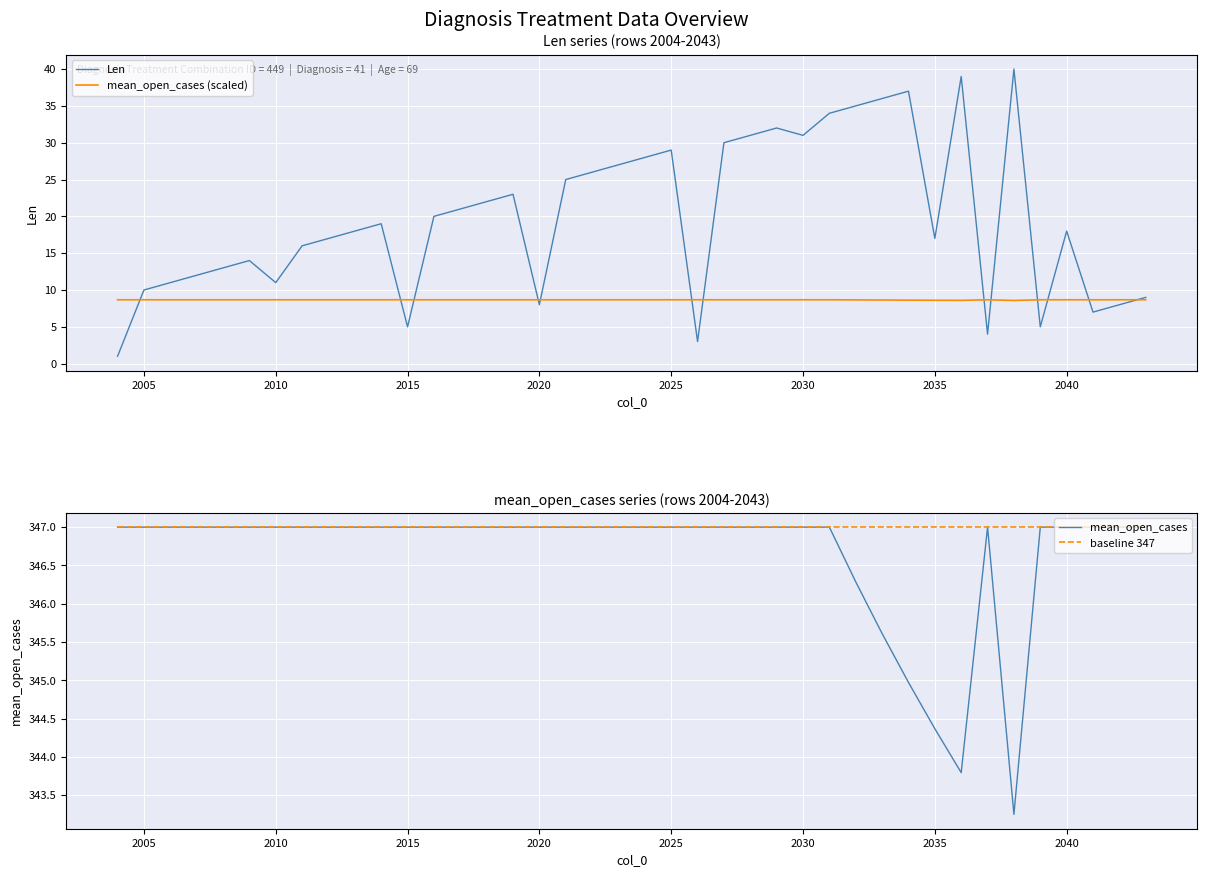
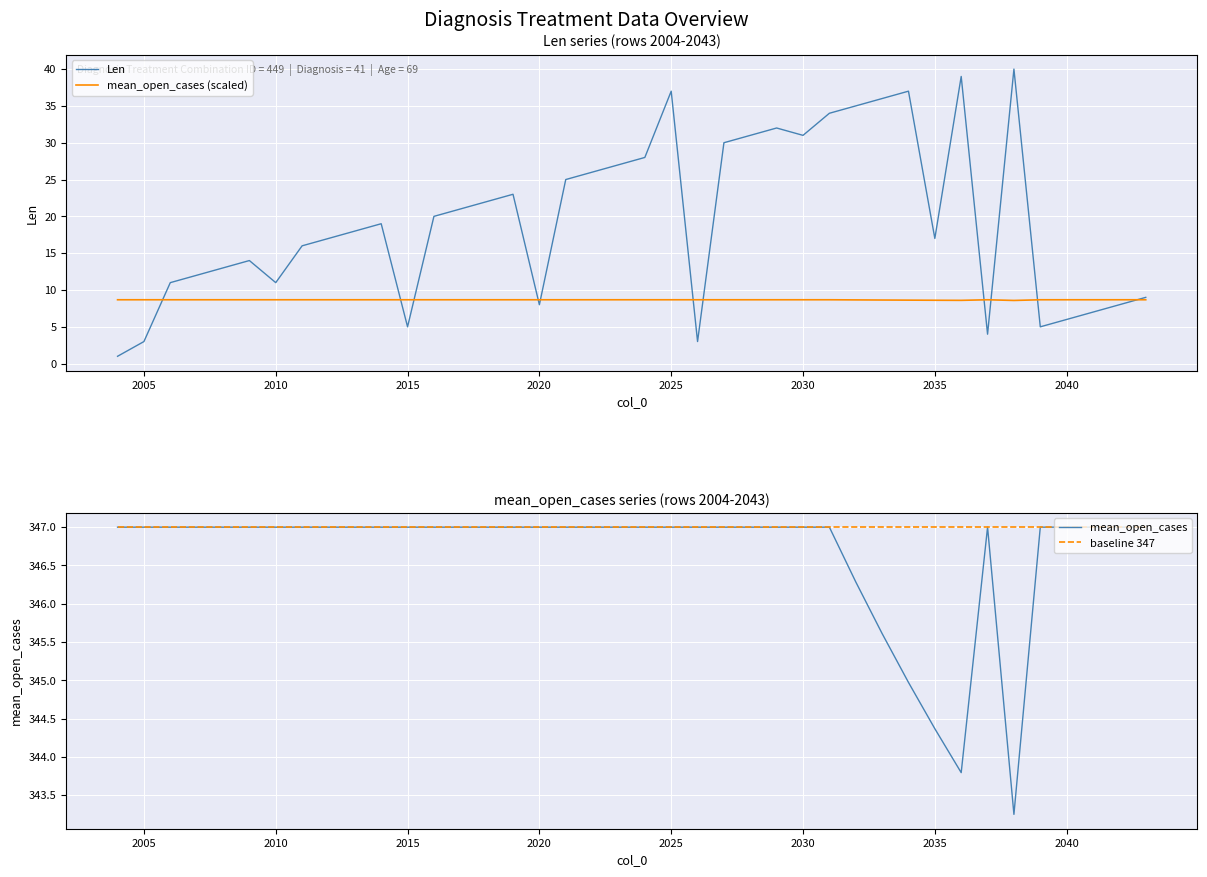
Len series (rows 2004-2043), Len, 2005: 10 -> 3
Len series (rows 2004-2043), Len, 2025: 29 -> 37
Len series (rows 2004-2043), Len, 2040: 18 -> 6
